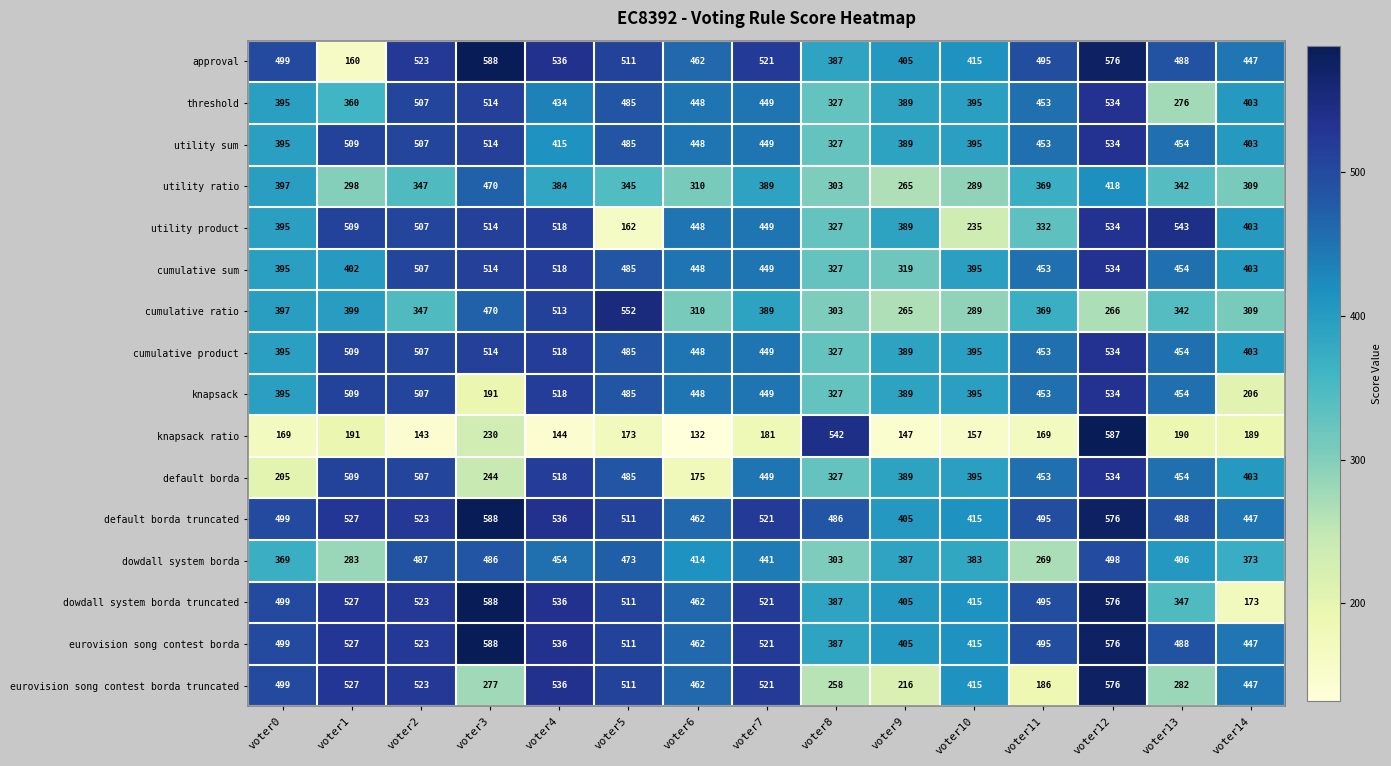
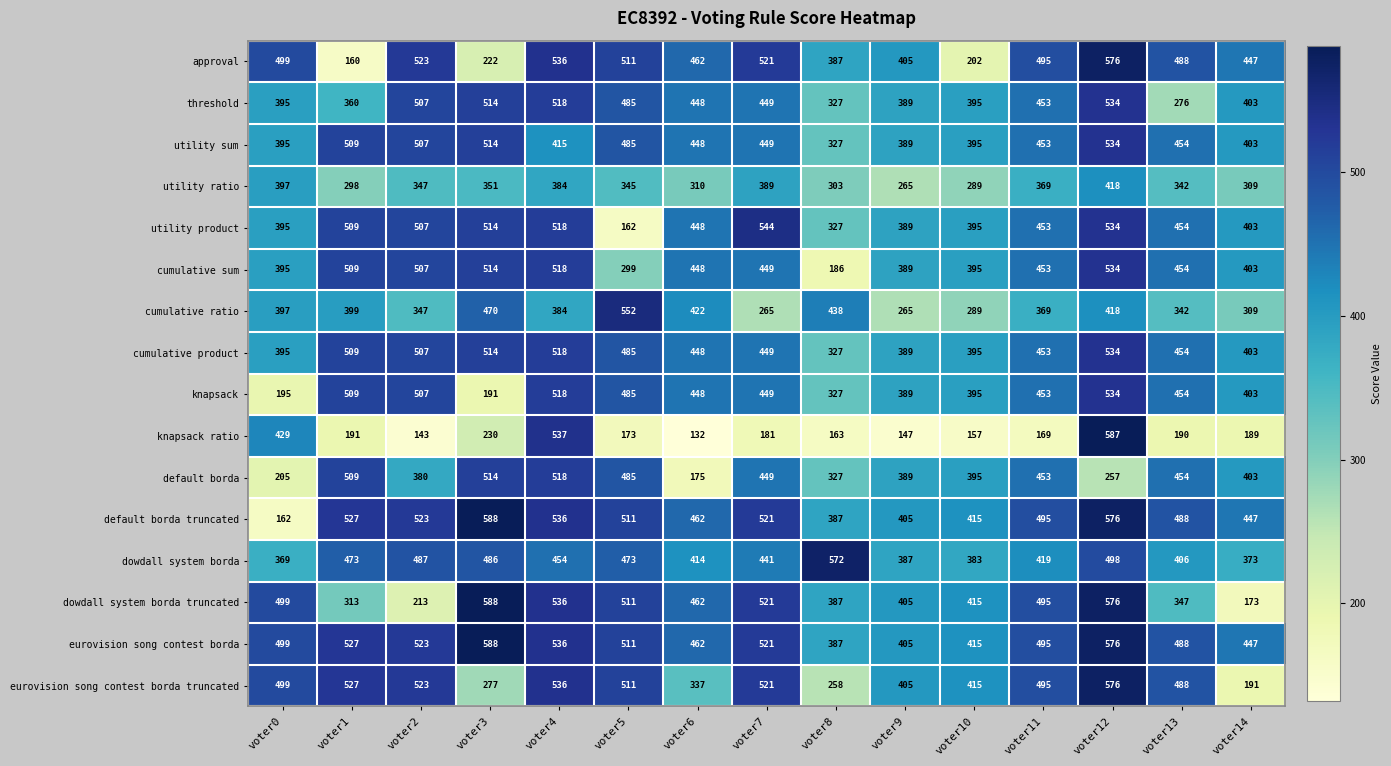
approval, voter3: 588 -> 222
approval, voter10: 415 -> 202
threshold, voter4: 434 -> 518
utility ratio, voter3: 470 -> 351
utility product, voter7: 449 -> 544
utility product, voter10: 235 -> 395
utility product, voter11: 332 -> 453
utility product, voter13: 543 -> 454
cumulative sum, voter1: 402 -> 509
cumulative sum, voter5: 485 -> 299
cumulative sum, voter8: 327 -> 186
cumulative sum, voter9: 319 -> 389
cumulative ratio, voter4: 513 -> 384
cumulative ratio, voter6: 310 -> 422
cumulative ratio, voter7: 389 -> 265
cumulative ratio, voter8: 303 -> 438
cumulative ratio, voter12: 266 -> 418
knapsack, voter0: 395 -> 195
knapsack, voter14: 206 -> 403
knapsack ratio, voter0: 169 -> 429
knapsack ratio, voter4: 144 -> 537
knapsack ratio, voter8: 542 -> 163
default borda, voter2: 507 -> 380
default borda, voter3: 244 -> 514
default borda, voter12: 534 -> 257
default borda truncated, voter0: 499 -> 162
default borda truncated, voter8: 486 -> 387
dowdall system borda, voter1: 283 -> 473
dowdall system borda, voter8: 303 -> 572
dowdall system borda, voter11: 269 -> 419
dowdall system borda truncated, voter1: 527 -> 313
dowdall system borda truncated, voter2: 523 -> 213
eurovision song contest borda truncated, voter6: 462 -> 337
eurovision song contest borda truncated, voter9: 216 -> 405
eurovision song contest borda truncated, voter11: 186 -> 495
eurovision song contest borda truncated, voter13: 282 -> 488
eurovision song contest borda truncated, voter14: 447 -> 191
